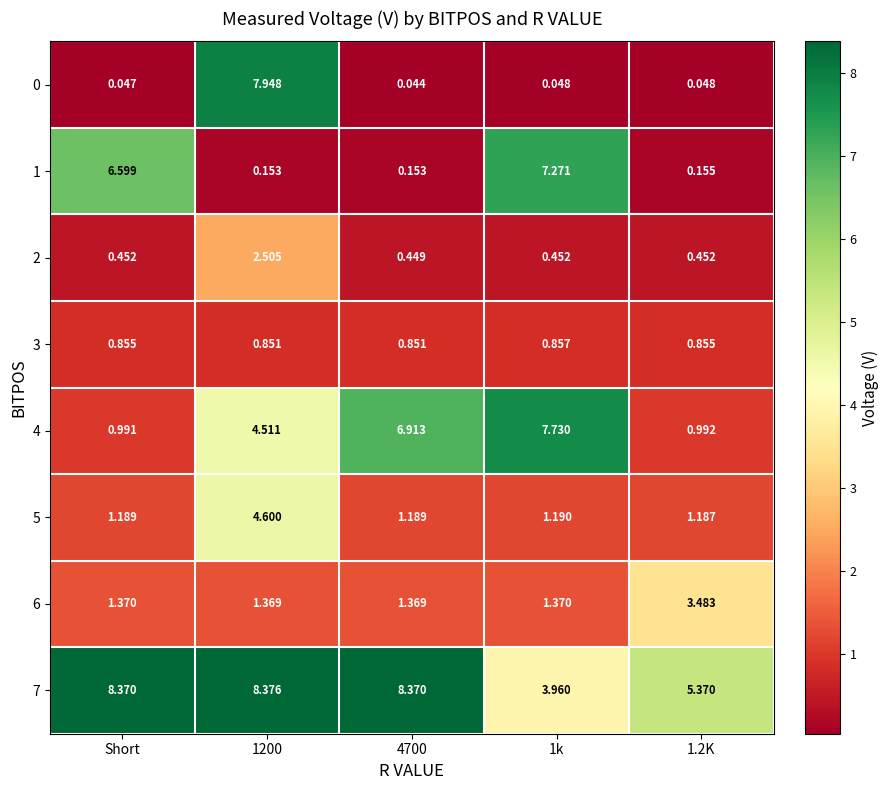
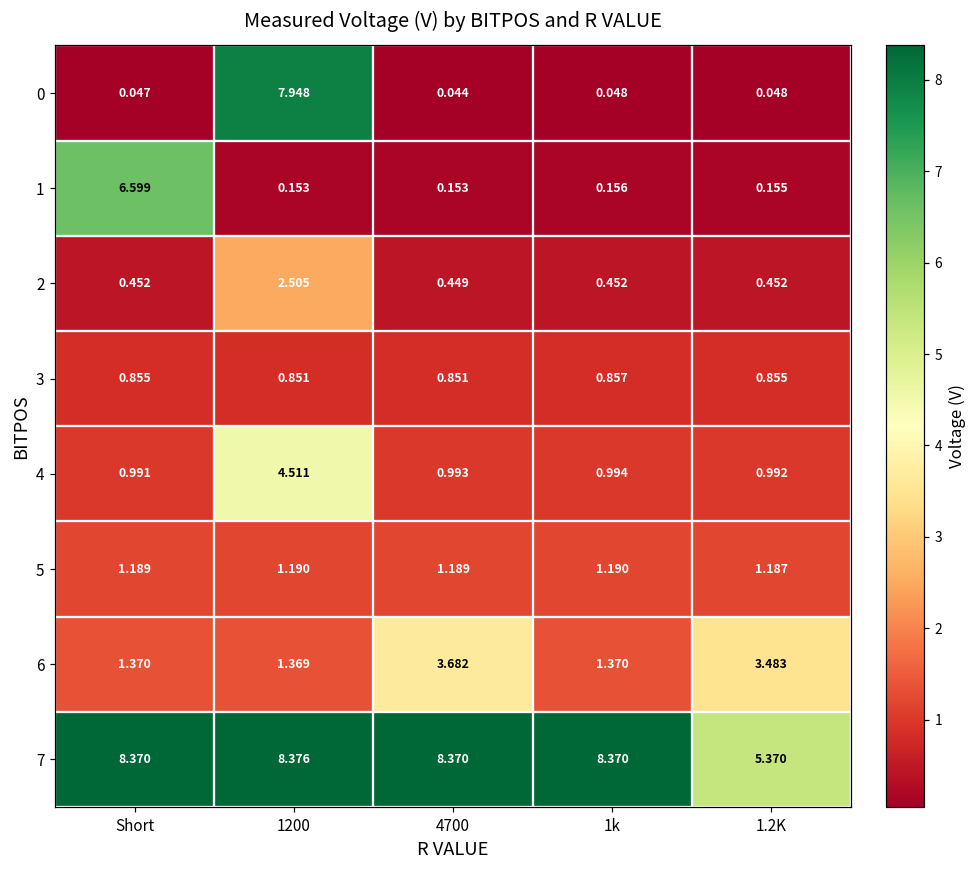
1, 1k: 7.271 -> 0.156
4, 4700: 6.913 -> 0.993
4, 1k: 7.730 -> 0.994
5, 1200: 4.600 -> 1.190
6, 4700: 1.369 -> 3.682
7, 1k: 3.960 -> 8.370
